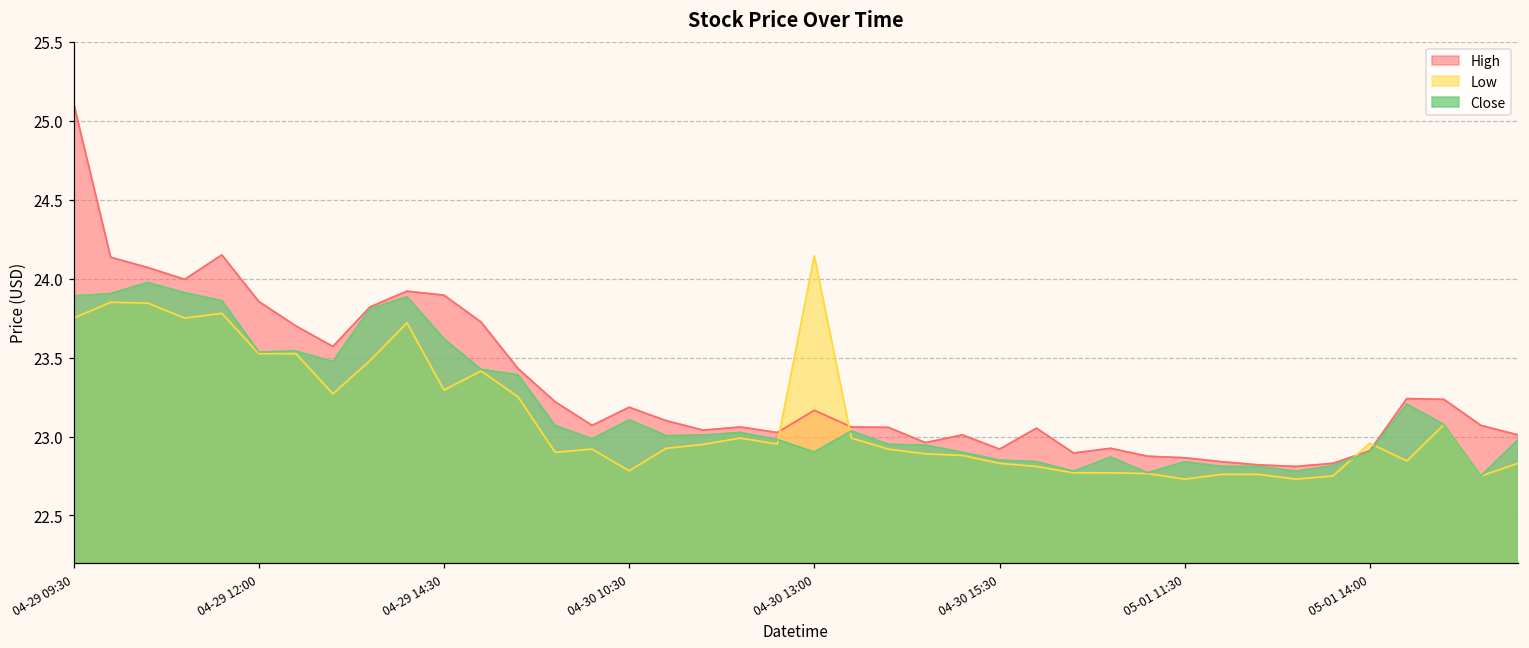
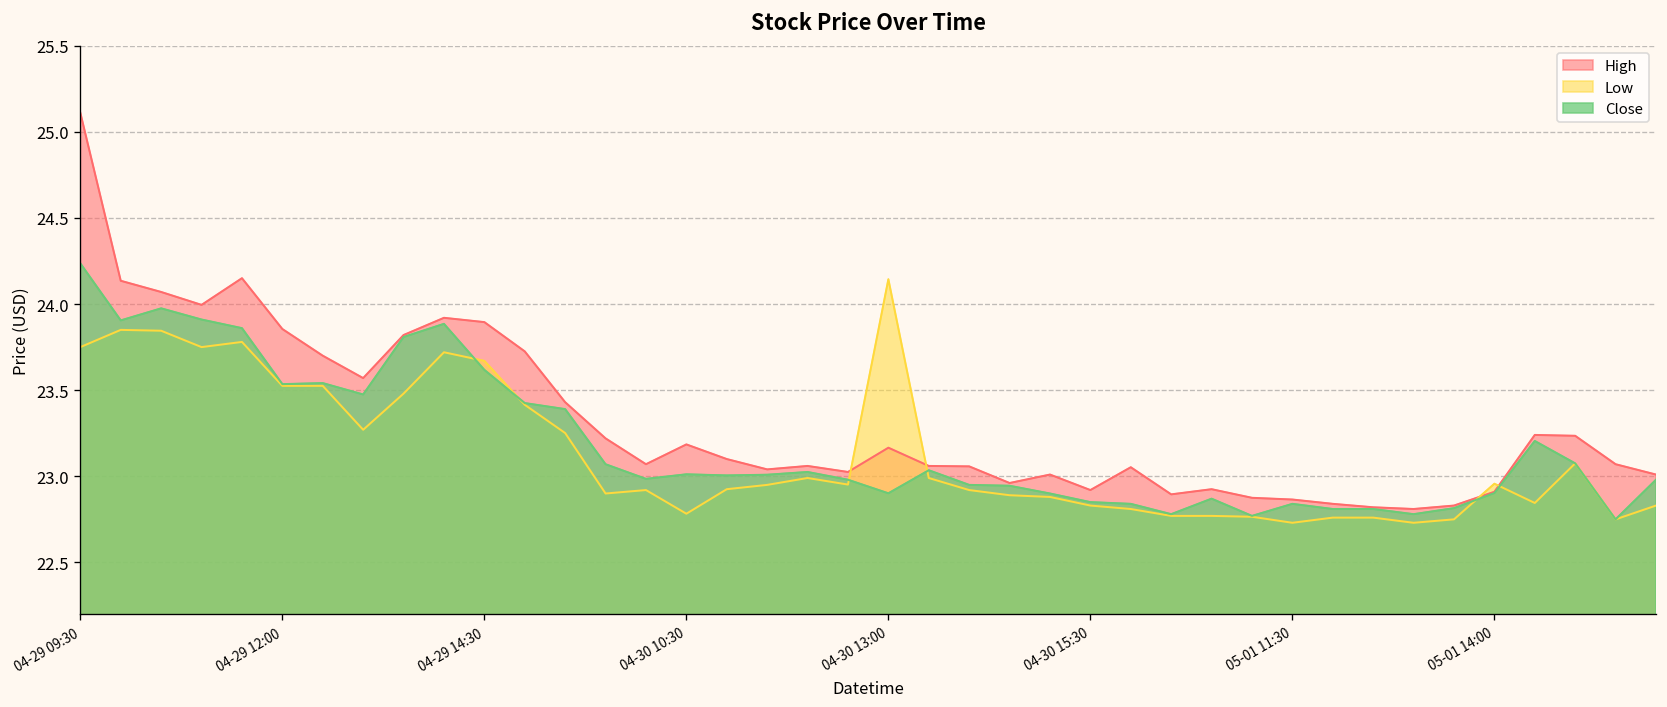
Close, 04-29 09:30: 23.89 -> 24.24
Low, 04-29 14:30: 23.29 -> 23.67
Close, 04-30 10:30: 23.10 -> 23.01
